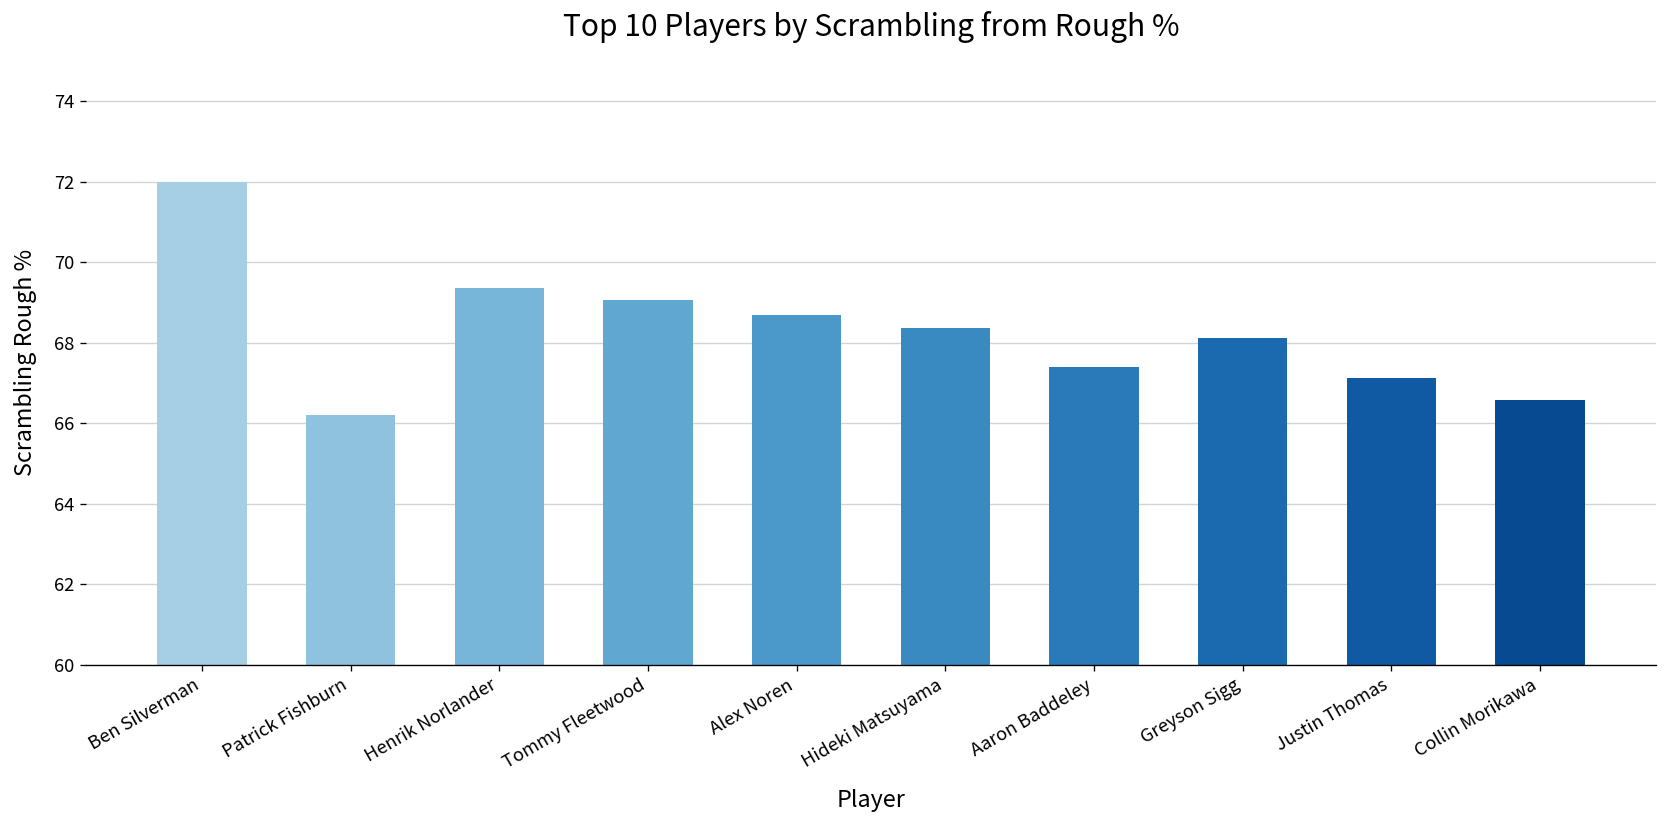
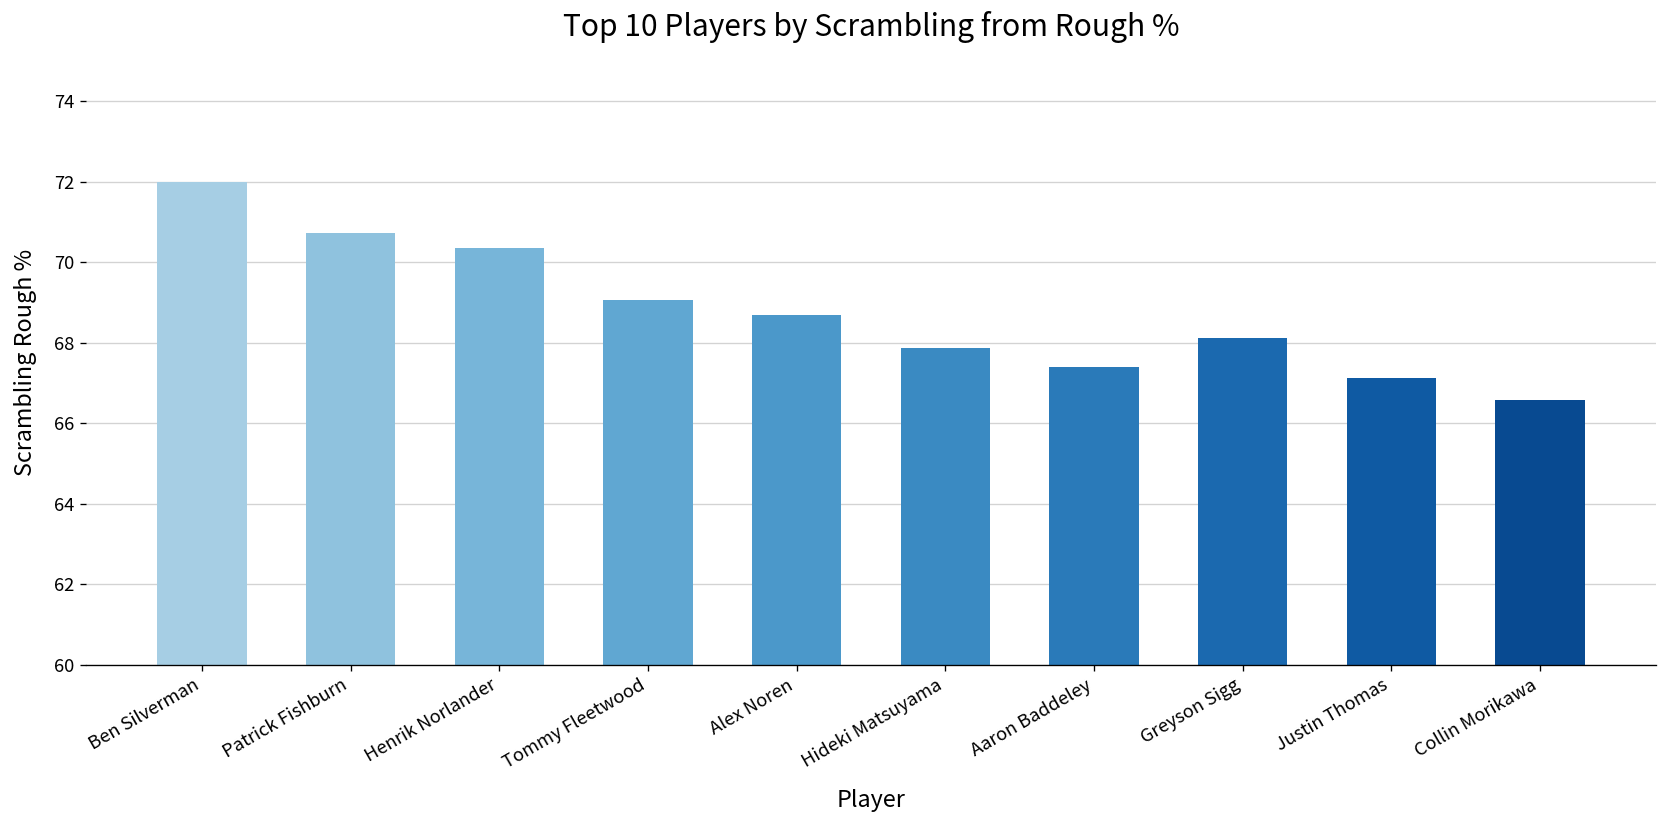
Patrick Fishburn: 66.2 -> 70.7
Henrik Norlander: 69.4 -> 70.4
Hideki Matsuyama: 68.4 -> 67.9
